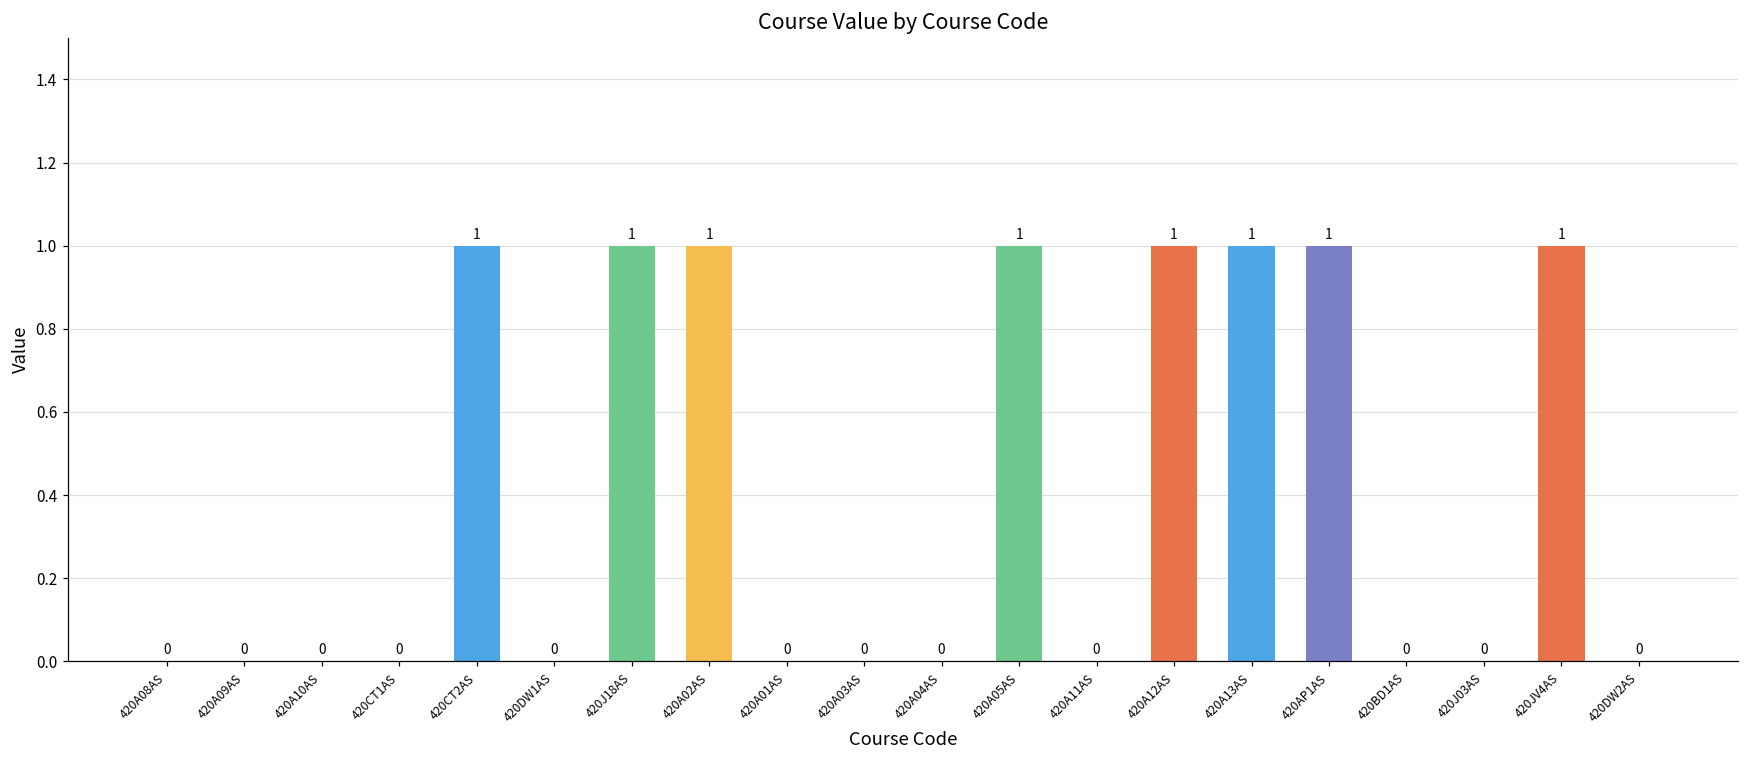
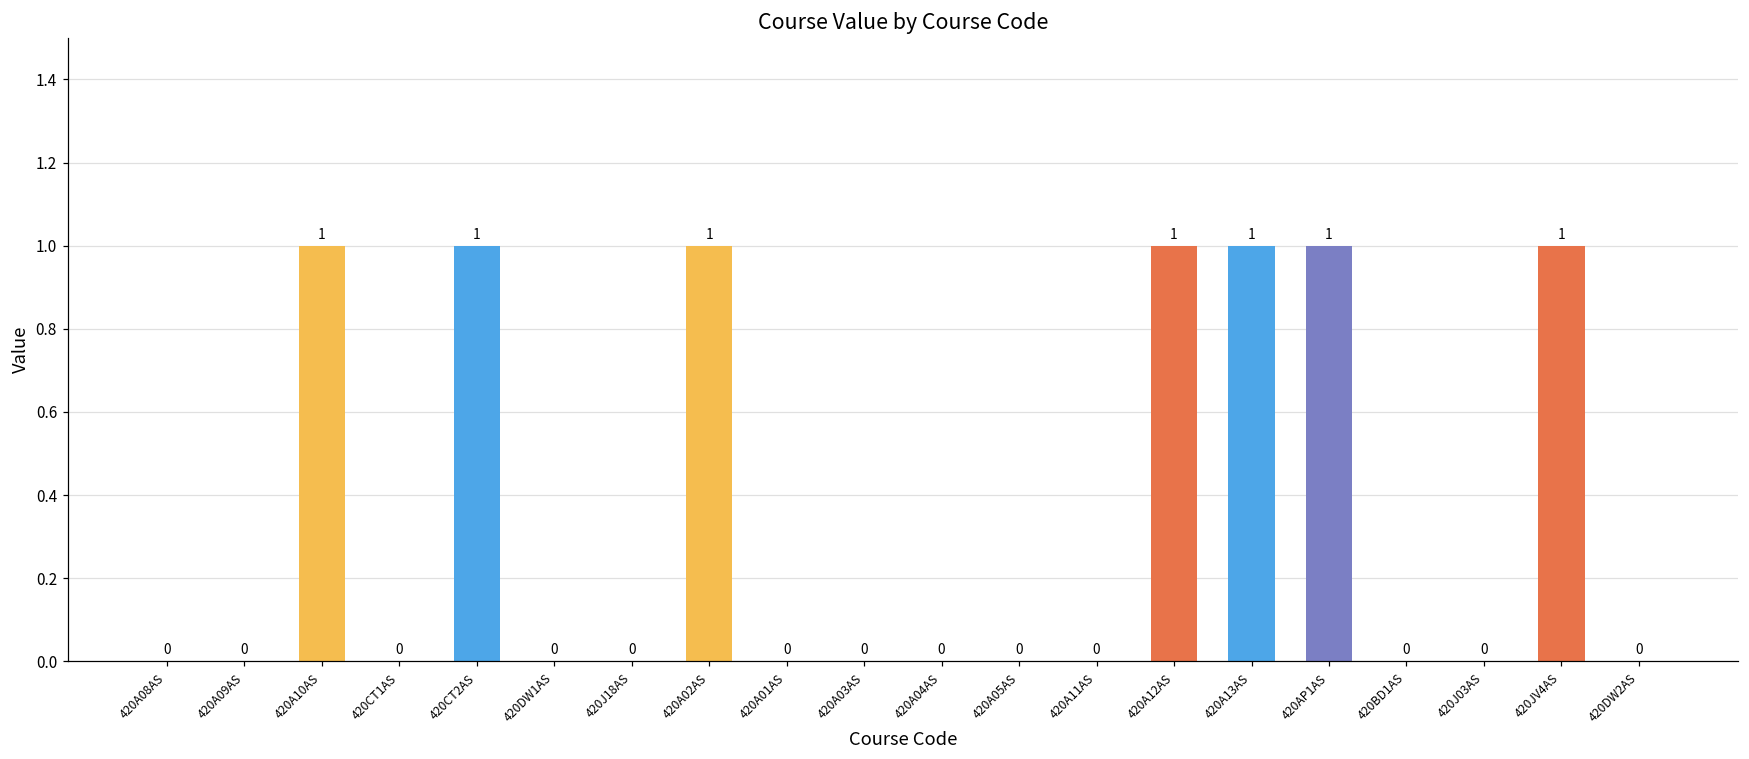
420A10AS: 0 -> 1
420J18AS: 1 -> 0
420A05AS: 1 -> 0
